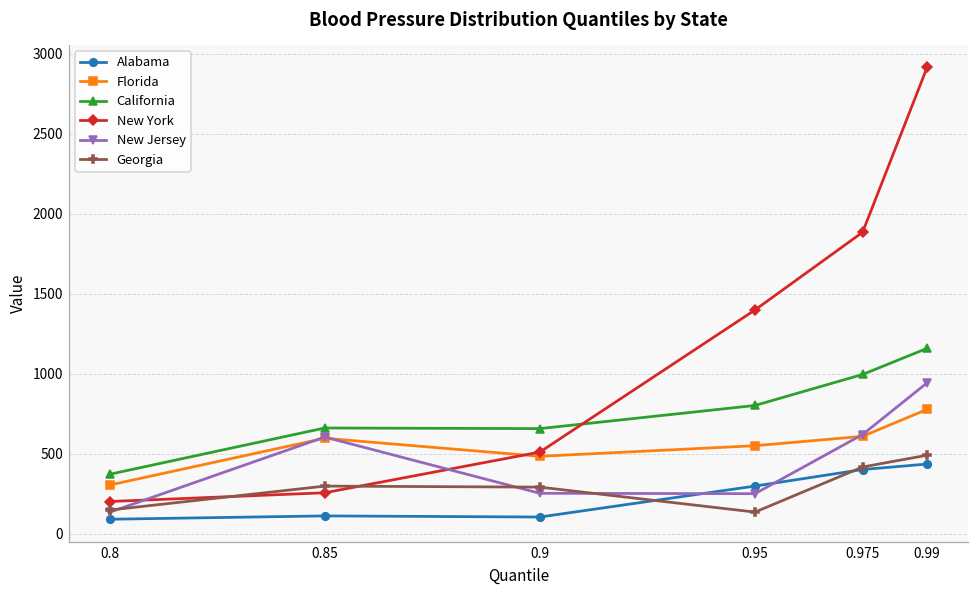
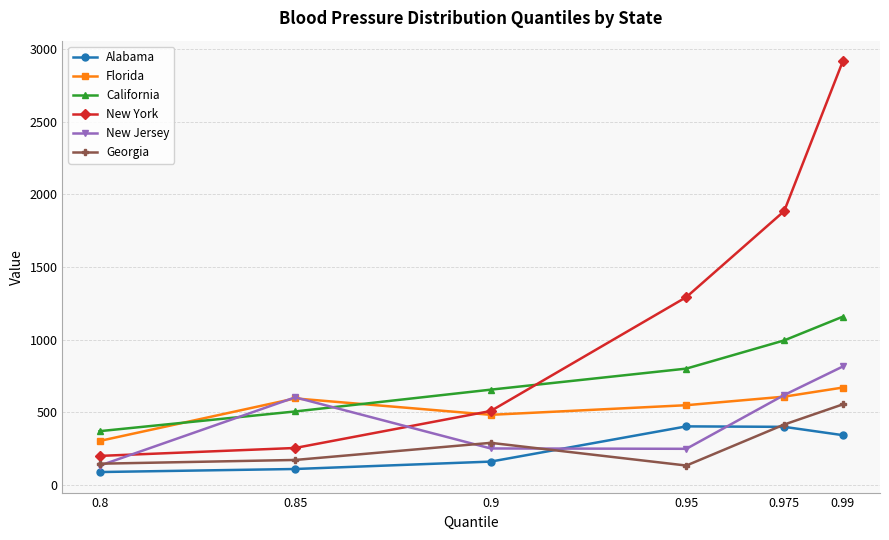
California, 0.85: 660 -> 510
Georgia, 0.85: 300 -> 170
Alabama, 0.9: 100 -> 160
Alabama, 0.95: 300 -> 400
New York, 0.95: 1400 -> 1290
Alabama, 0.99: 440 -> 340
Florida, 0.99: 780 -> 670
New Jersey, 0.99: 940 -> 820
Georgia, 0.99: 490 -> 560
